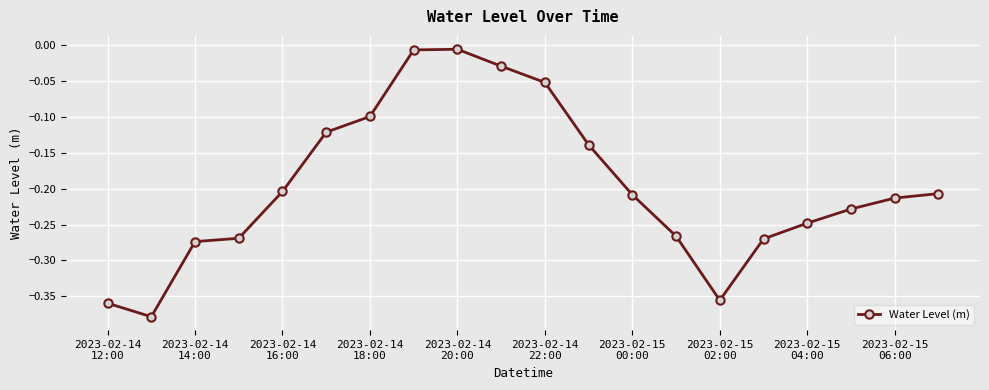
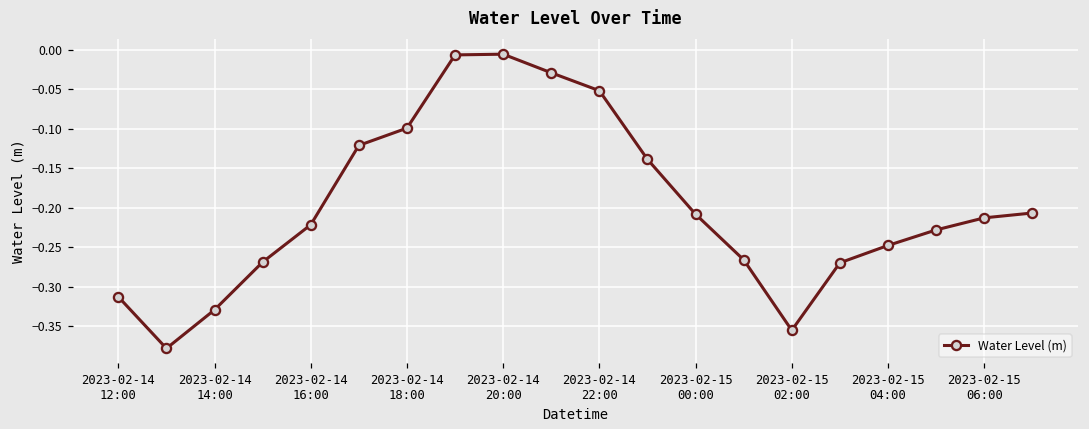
2023-02-14 12:00: -0.36 -> -0.31
2023-02-14 14:00: -0.27 -> -0.33
2023-02-14 16:00: -0.20 -> -0.22
